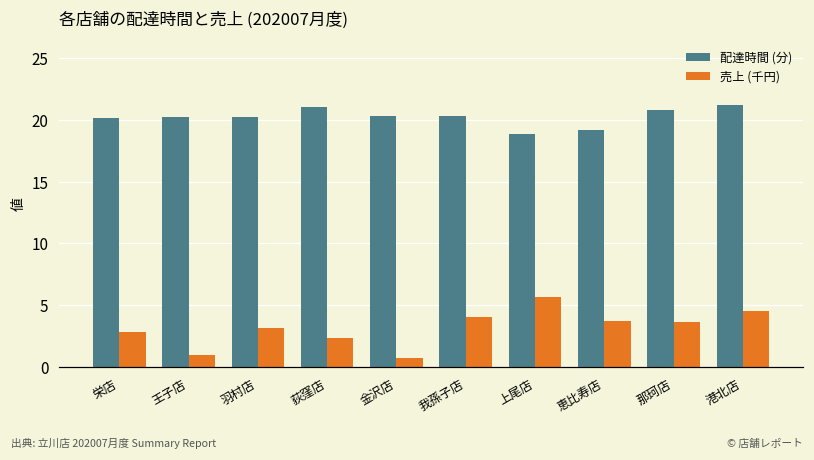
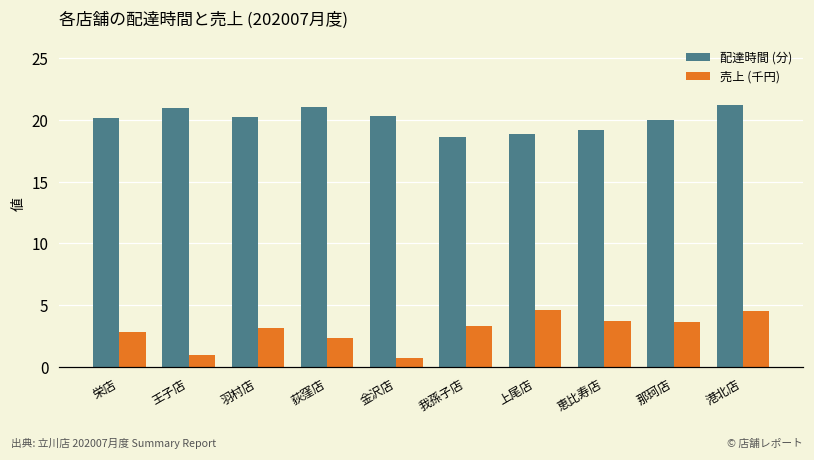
配達時間 (分), 王子店: 20.2 -> 21.0
配達時間 (分), 我孫子店: 20.4 -> 18.7
売上 (千円), 我孫子店: 4.1 -> 3.3
売上 (千円), 上尾店: 5.6 -> 4.6
配達時間 (分), 那珂店: 20.8 -> 20.0
